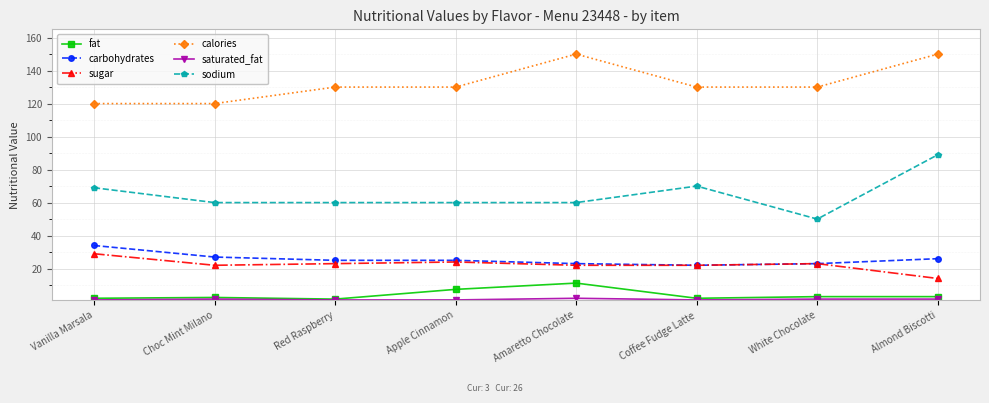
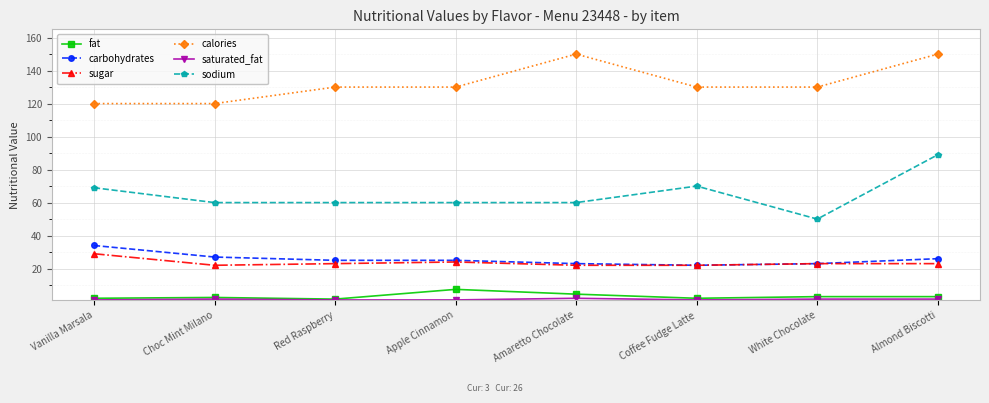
fat, Amaretto Chocolate: 11 -> 5
sugar, Almond Biscotti: 14 -> 23
